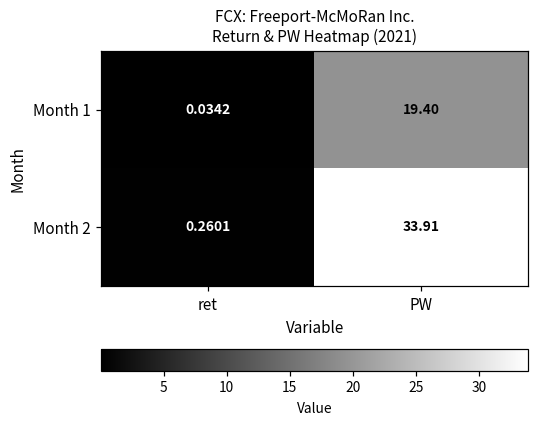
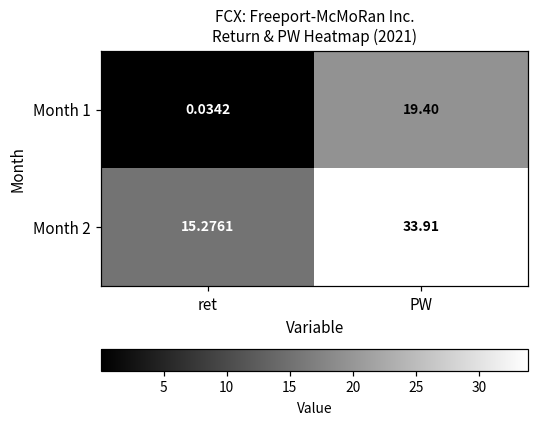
Month 2, ret: 0.2601 -> 15.2761
